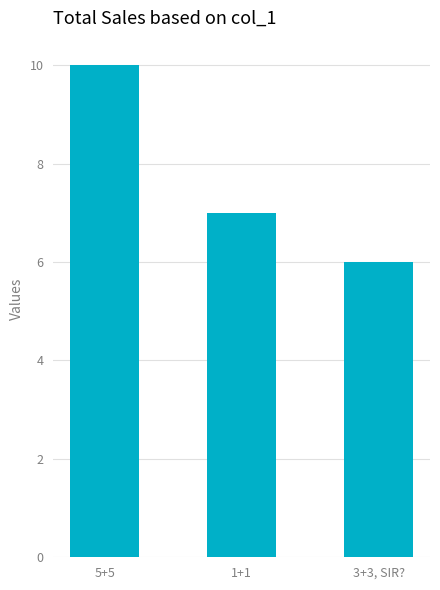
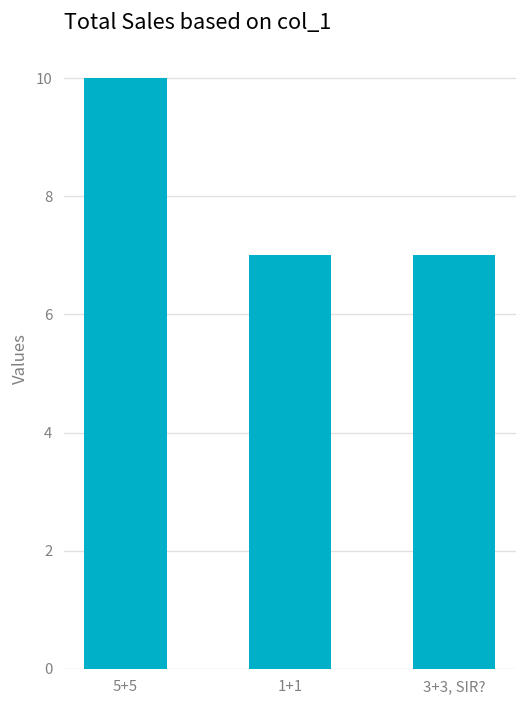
3+3, SIR?: 6 -> 7
